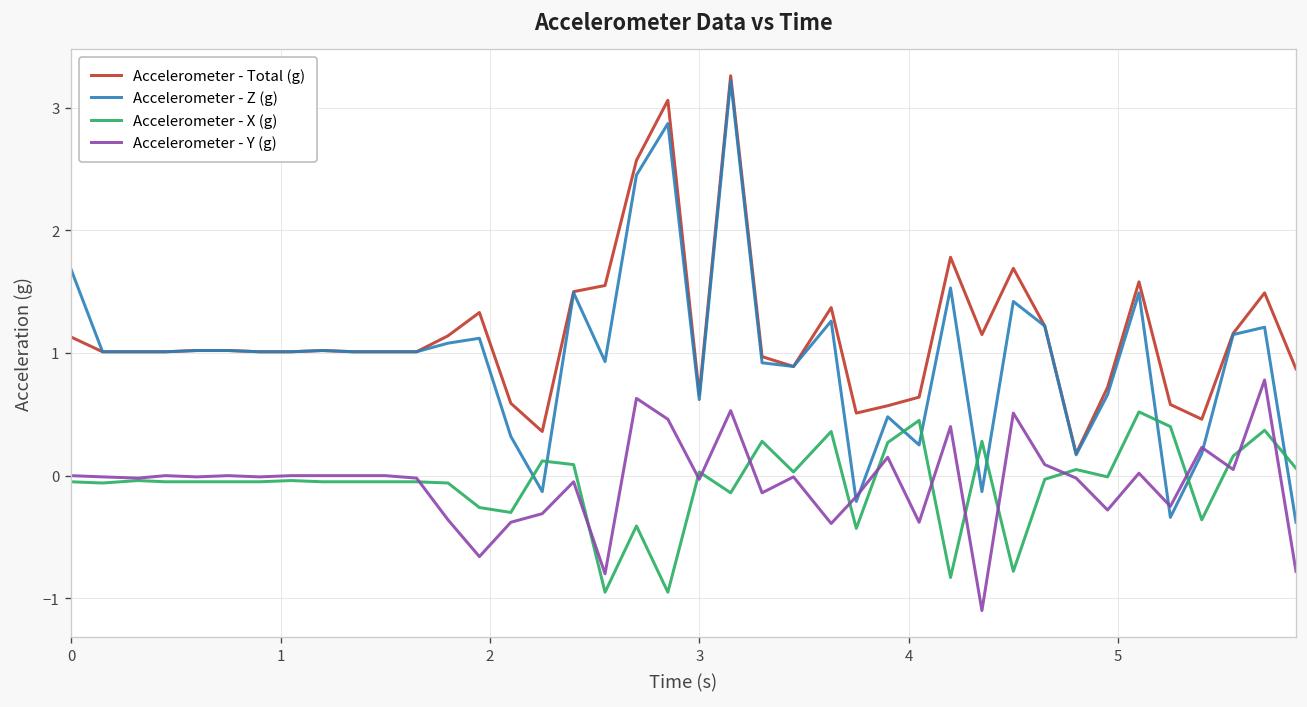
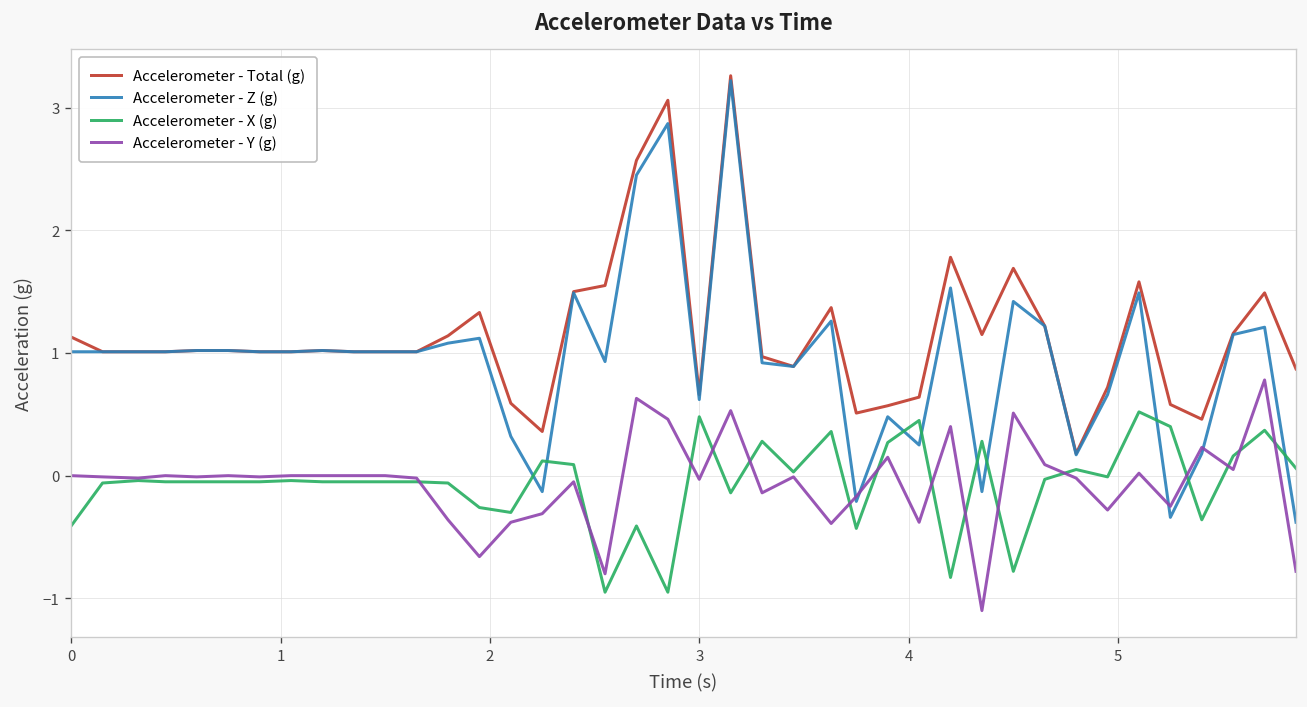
Accelerometer - Z (g), 0: 1.68 -> 1.01
Accelerometer - X (g), 0: -0.05 -> -0.41
Accelerometer - X (g), 3: 0.03 -> 0.48
